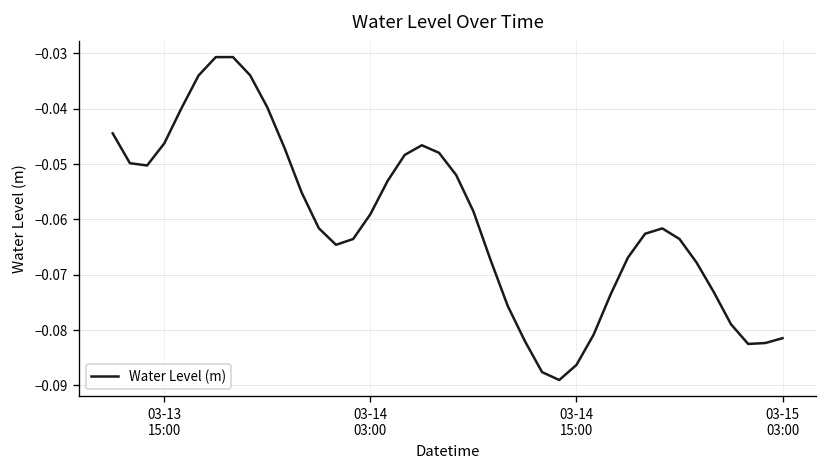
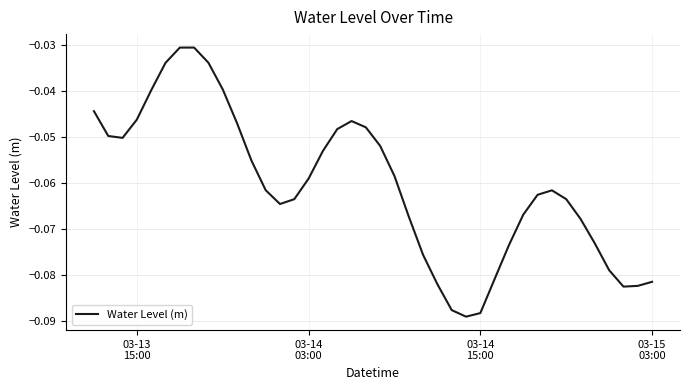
03-14 15:00: -0.086 -> -0.088
